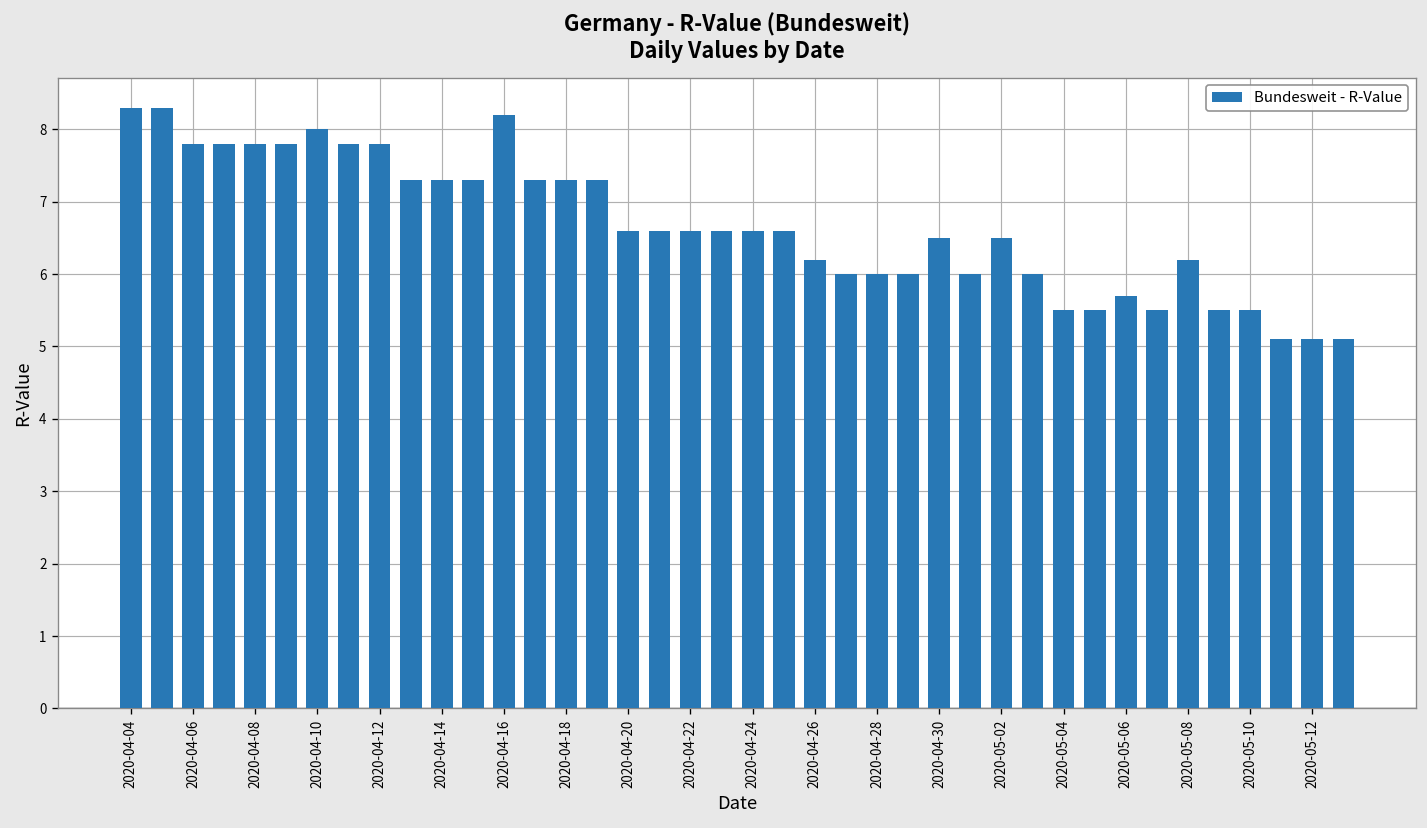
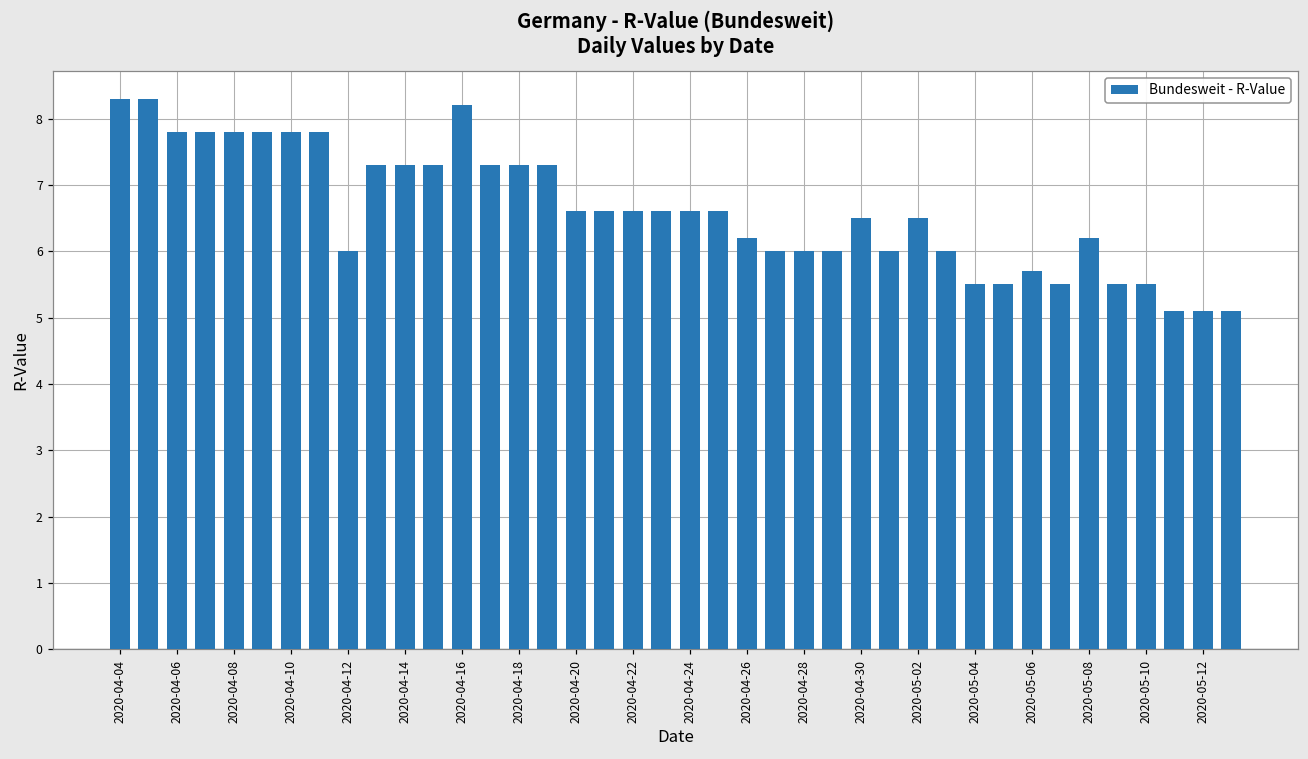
2020-04-10: 8.0 -> 7.8
2020-04-12: 7.8 -> 6.0
